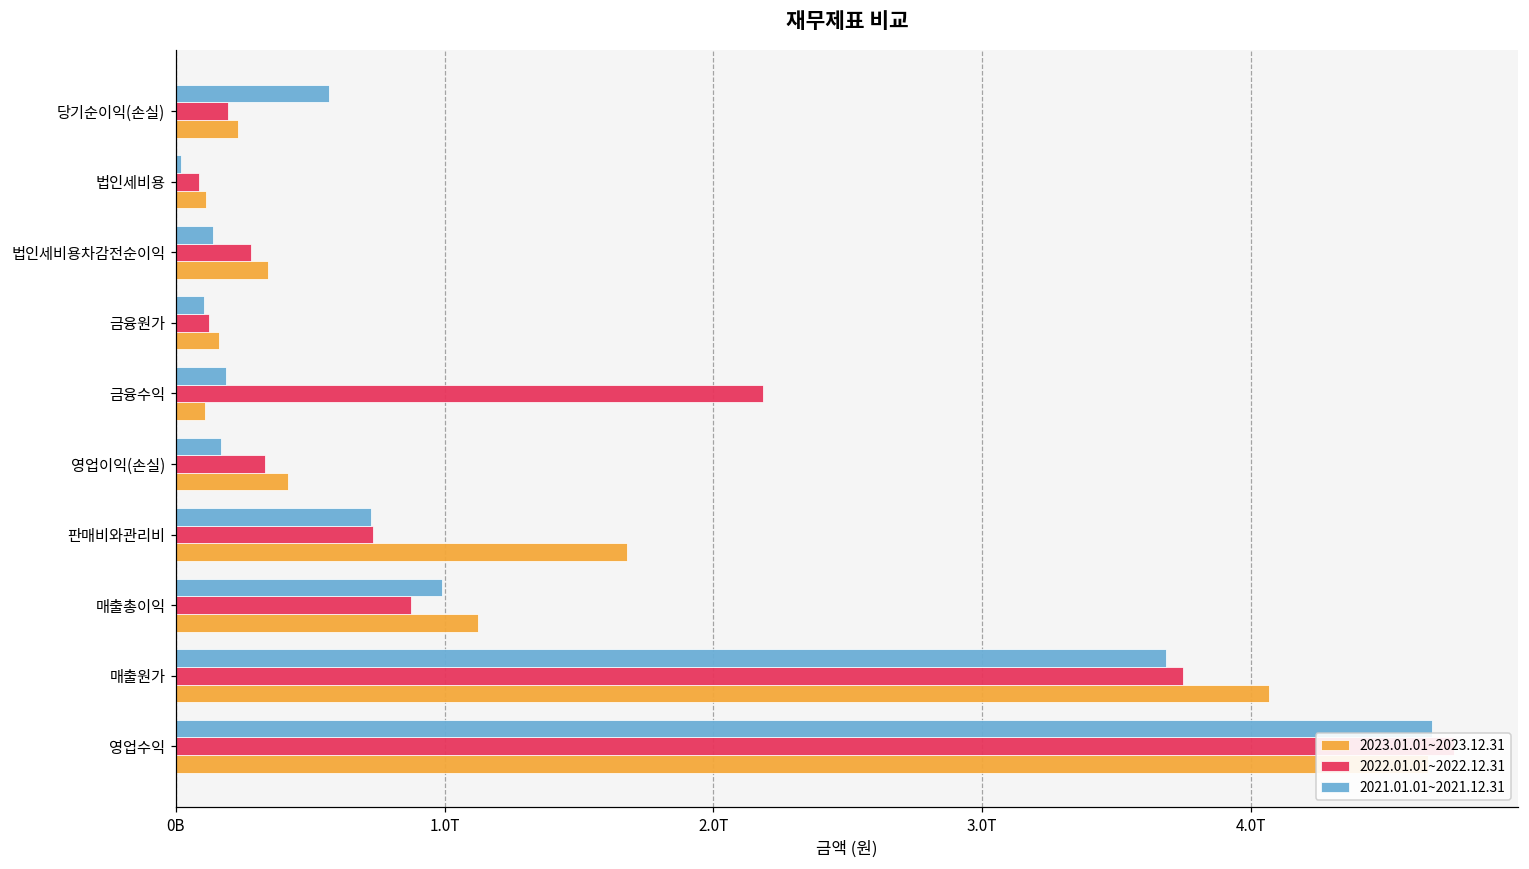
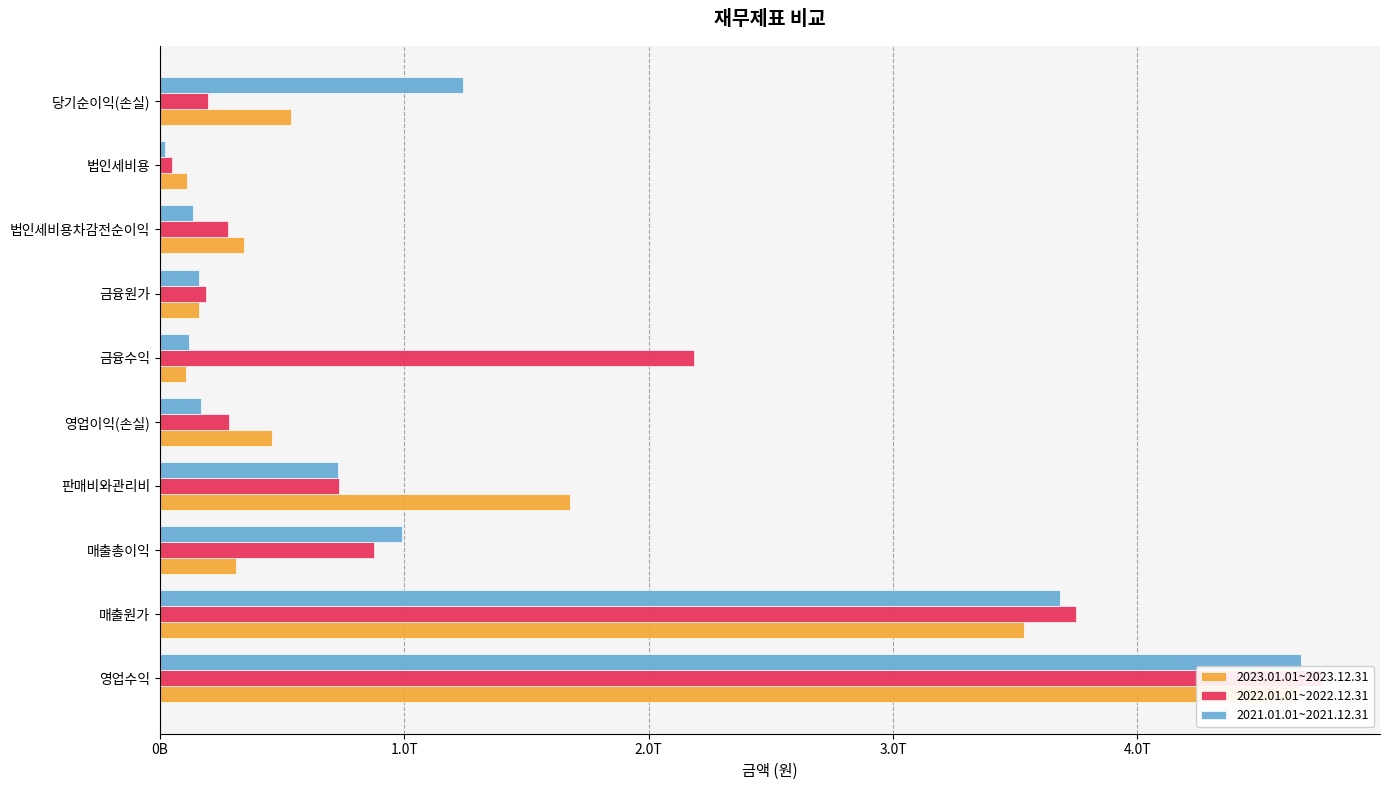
2021.01.01~2021.12.31, 당기순이익(손실): 0.57T -> 1.24T
2023.01.01~2023.12.31, 당기순이익(손실): 0.23T -> 0.54T
2022.01.01~2022.12.31, 법인세비용: 0.09T -> 0.05T
2021.01.01~2021.12.31, 금융원가: 0.10T -> 0.16T
2022.01.01~2022.12.31, 금융원가: 0.12T -> 0.19T
2021.01.01~2021.12.31, 금융수익: 0.19T -> 0.12T
2022.01.01~2022.12.31, 영업이익(손실): 0.33T -> 0.28T
2023.01.01~2023.12.31, 영업이익(손실): 0.42T -> 0.46T
2023.01.01~2023.12.31, 매출총이익: 1.12T -> 0.31T
2023.01.01~2023.12.31, 매출원가: 4.07T -> 3.54T
